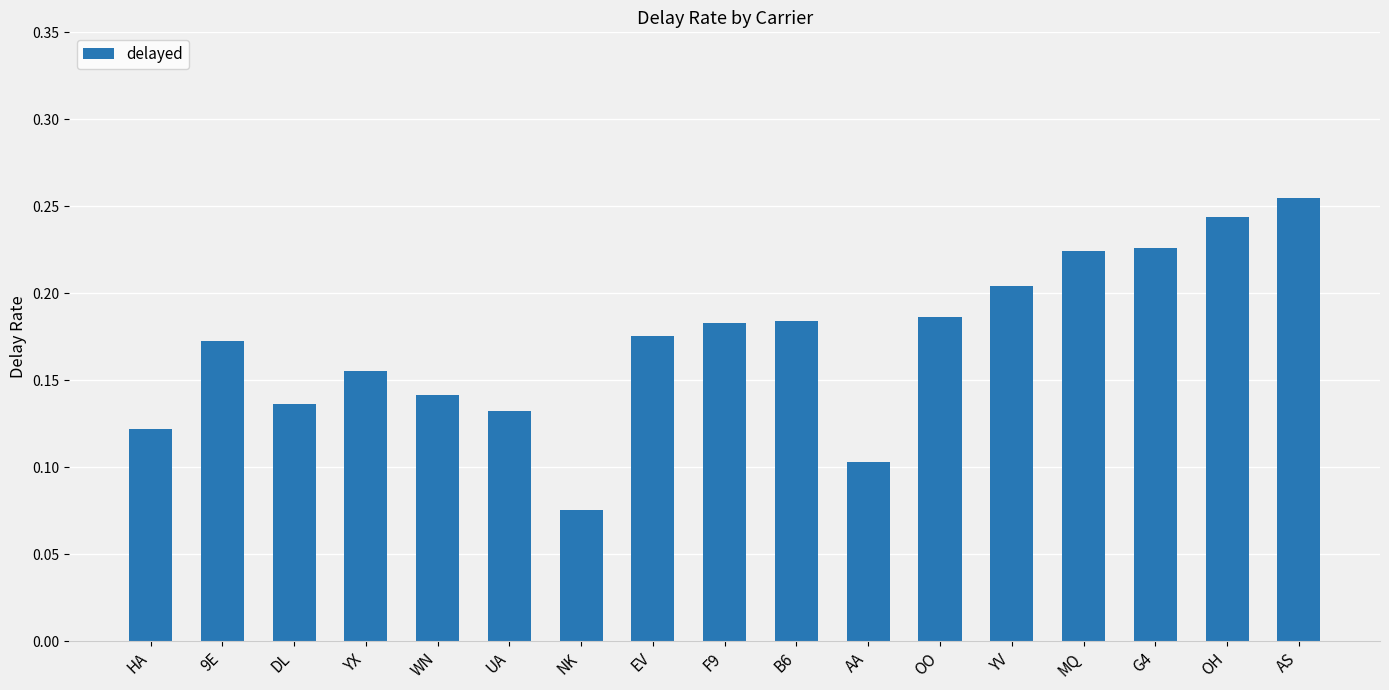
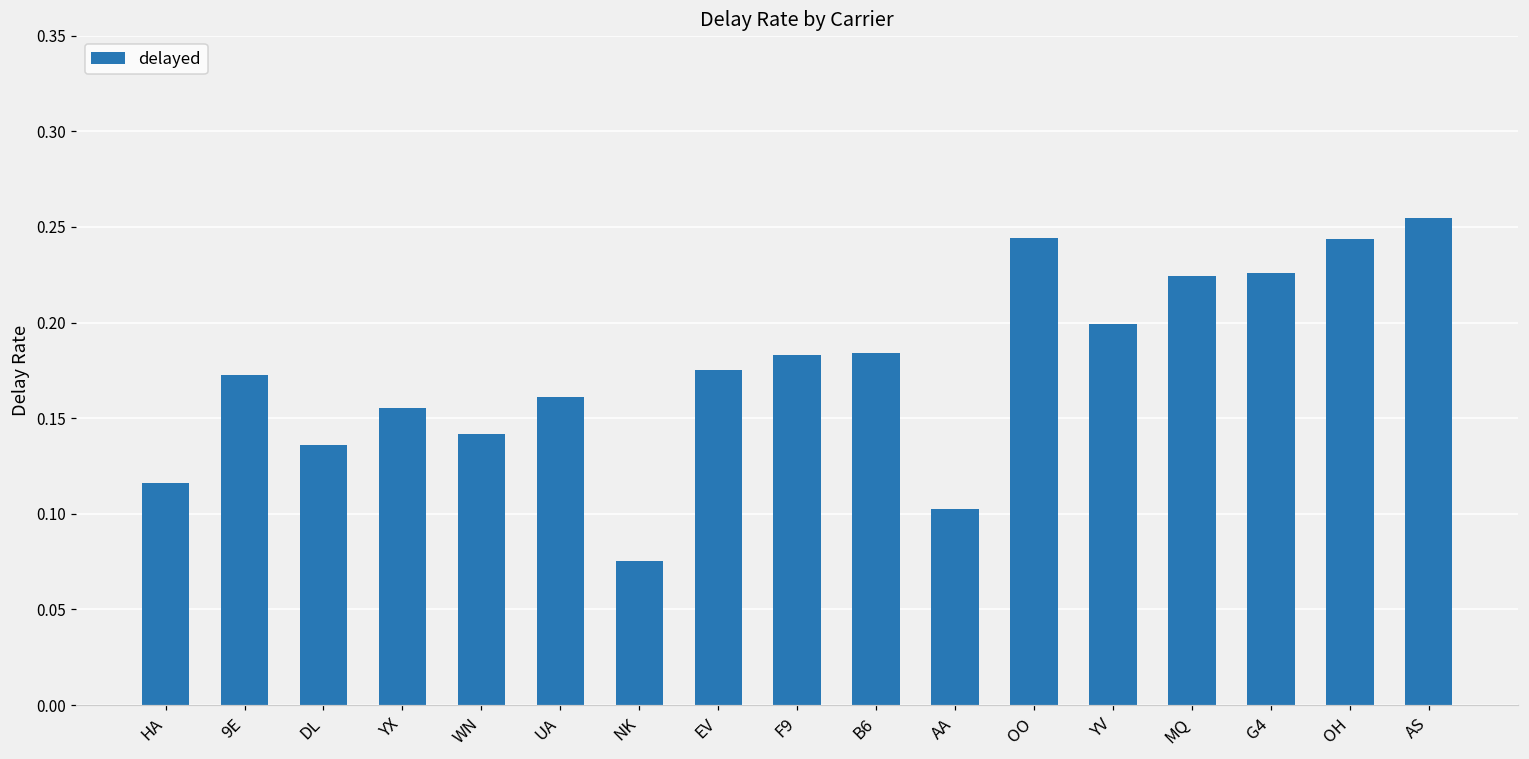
HA: 0.122 -> 0.116
UA: 0.132 -> 0.161
OO: 0.186 -> 0.244
YV: 0.204 -> 0.199
